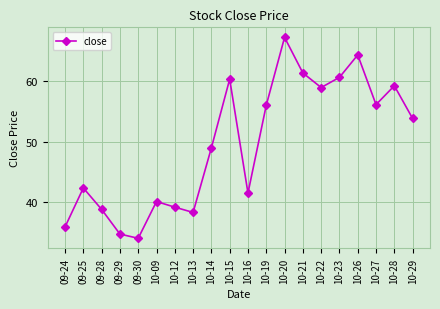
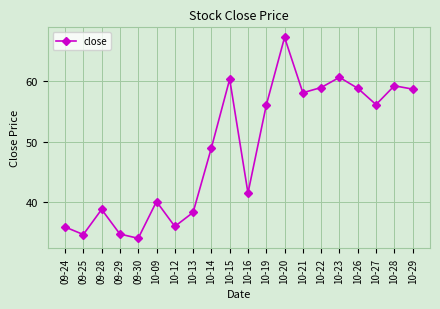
09-25: 42 -> 35
10-12: 39 -> 36
10-21: 61 -> 58
10-26: 64 -> 59
10-29: 54 -> 59
